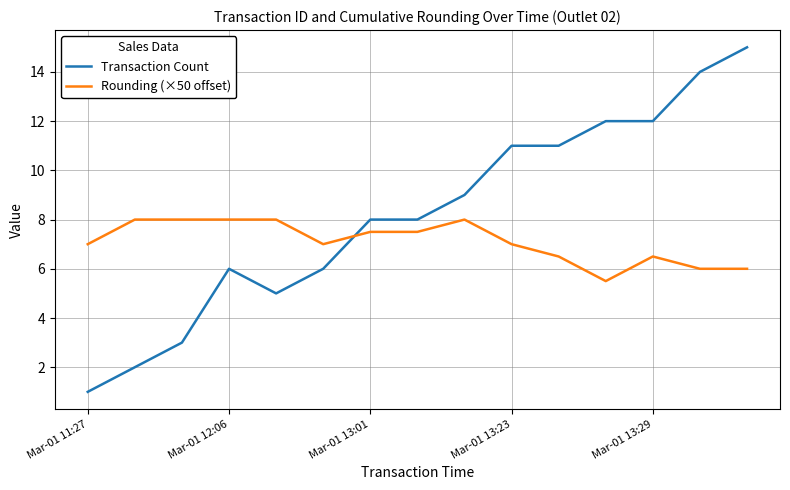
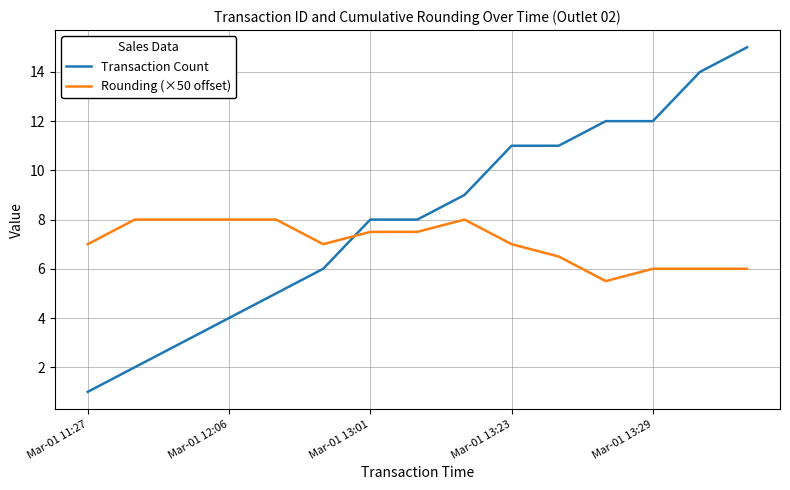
Transaction Count, Mar-01 12:06: 6 -> 4
Rounding (×50 offset), Mar-01 13:29: 6.5 -> 6.0
